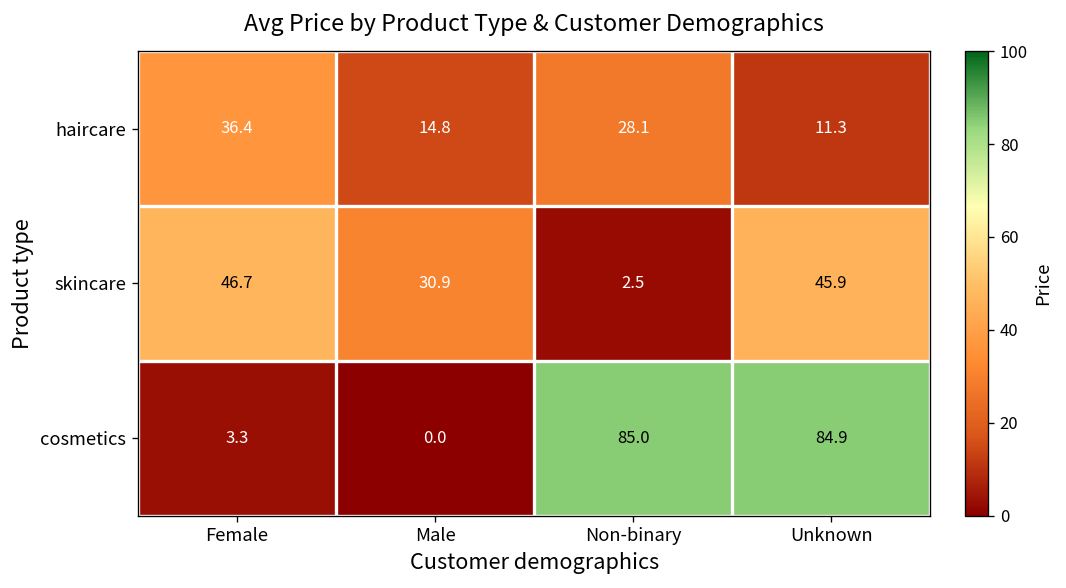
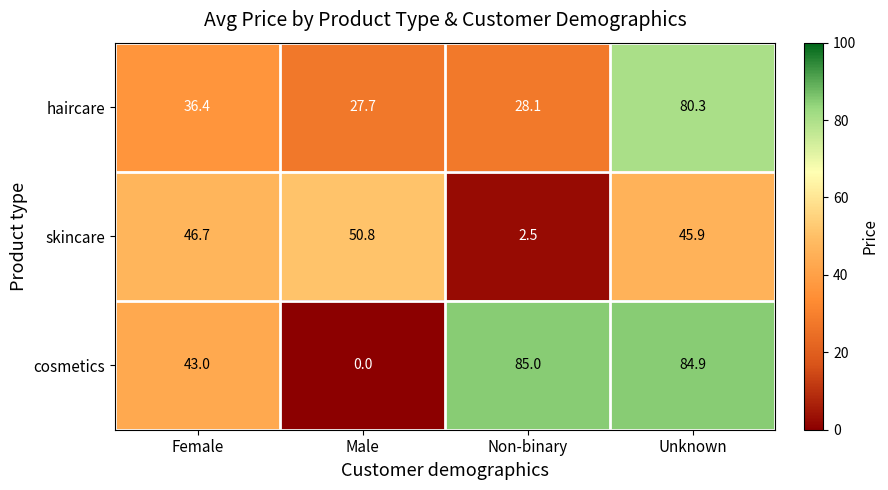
haircare, Male: 14.8 -> 27.7
haircare, Unknown: 11.3 -> 80.3
skincare, Male: 30.9 -> 50.8
cosmetics, Female: 3.3 -> 43.0
